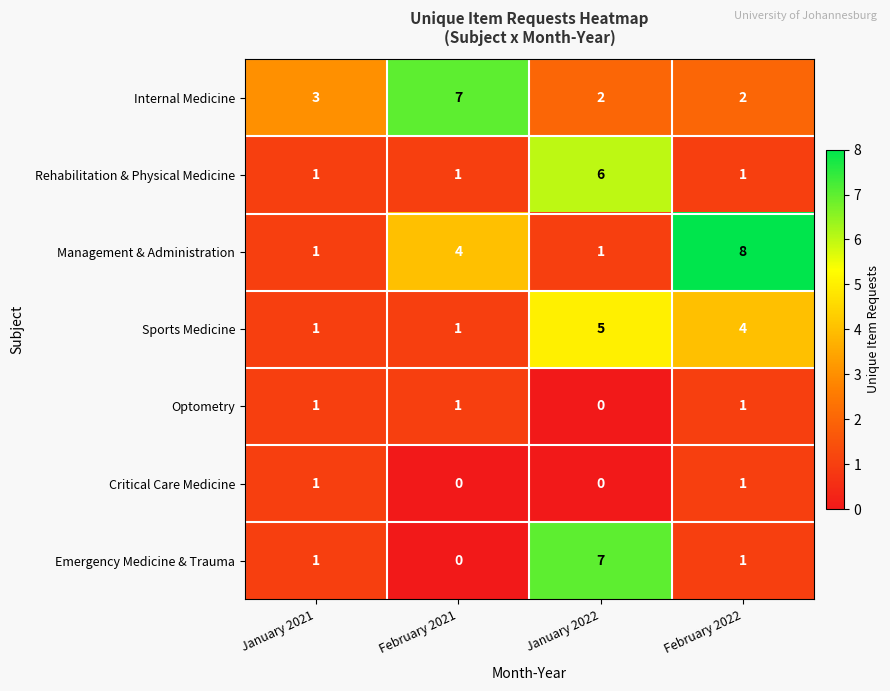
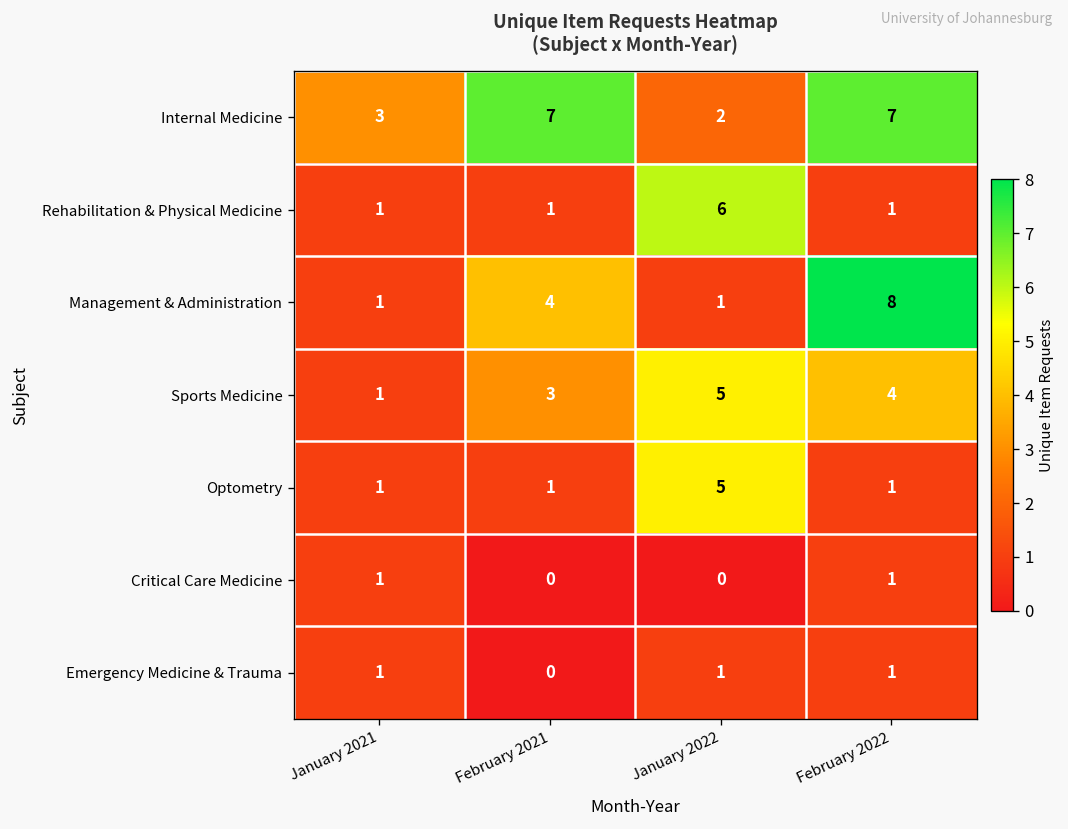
Internal Medicine, February 2022: 2 -> 7
Sports Medicine, February 2021: 1 -> 3
Optometry, January 2022: 0 -> 5
Emergency Medicine & Trauma, January 2022: 7 -> 1
